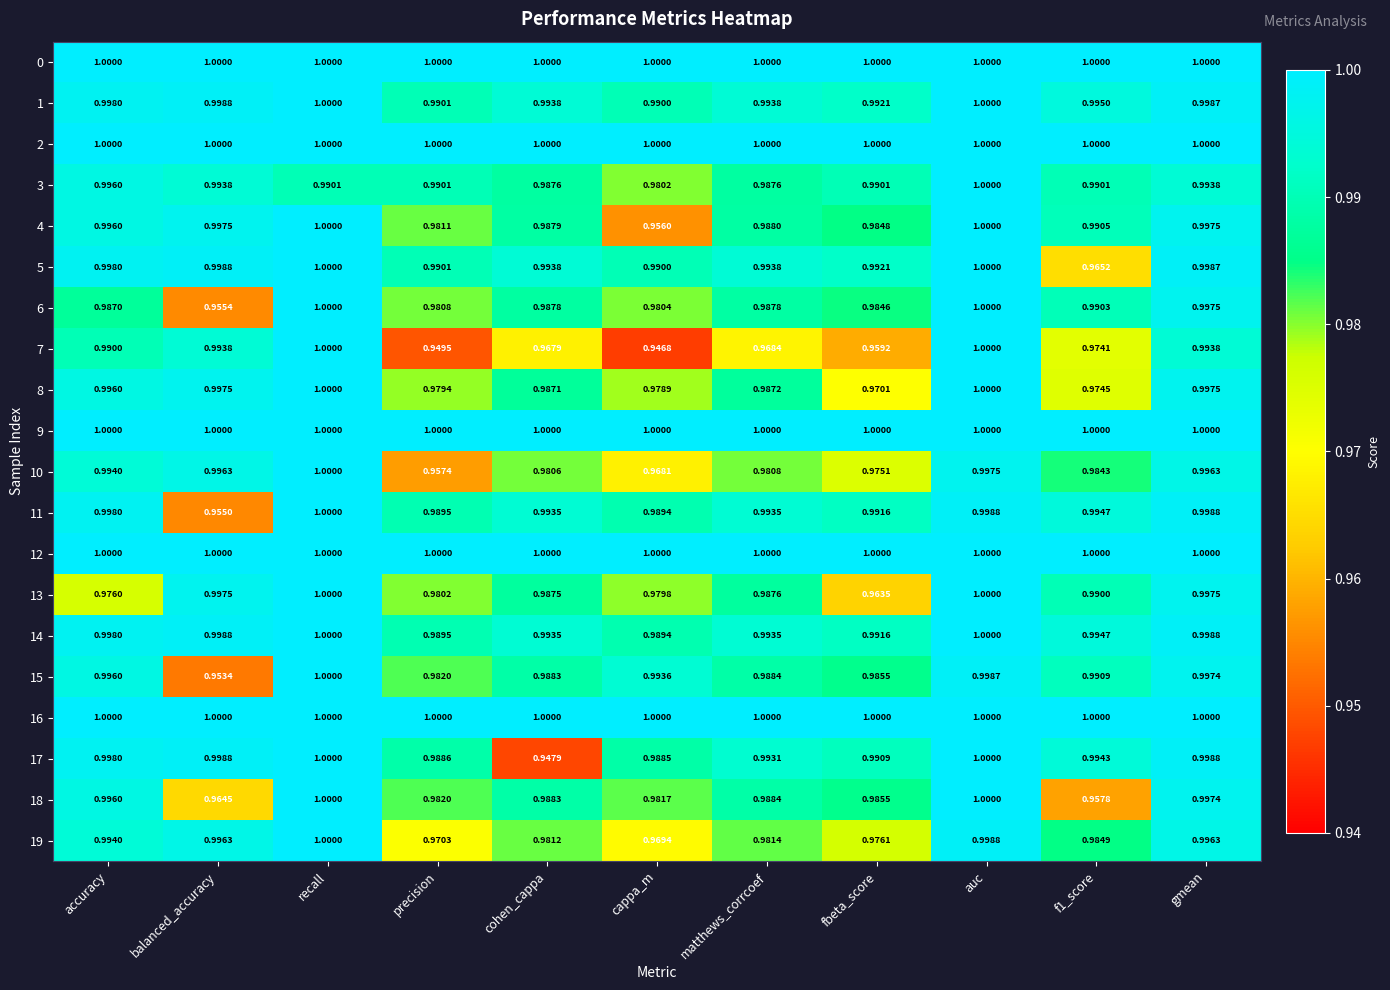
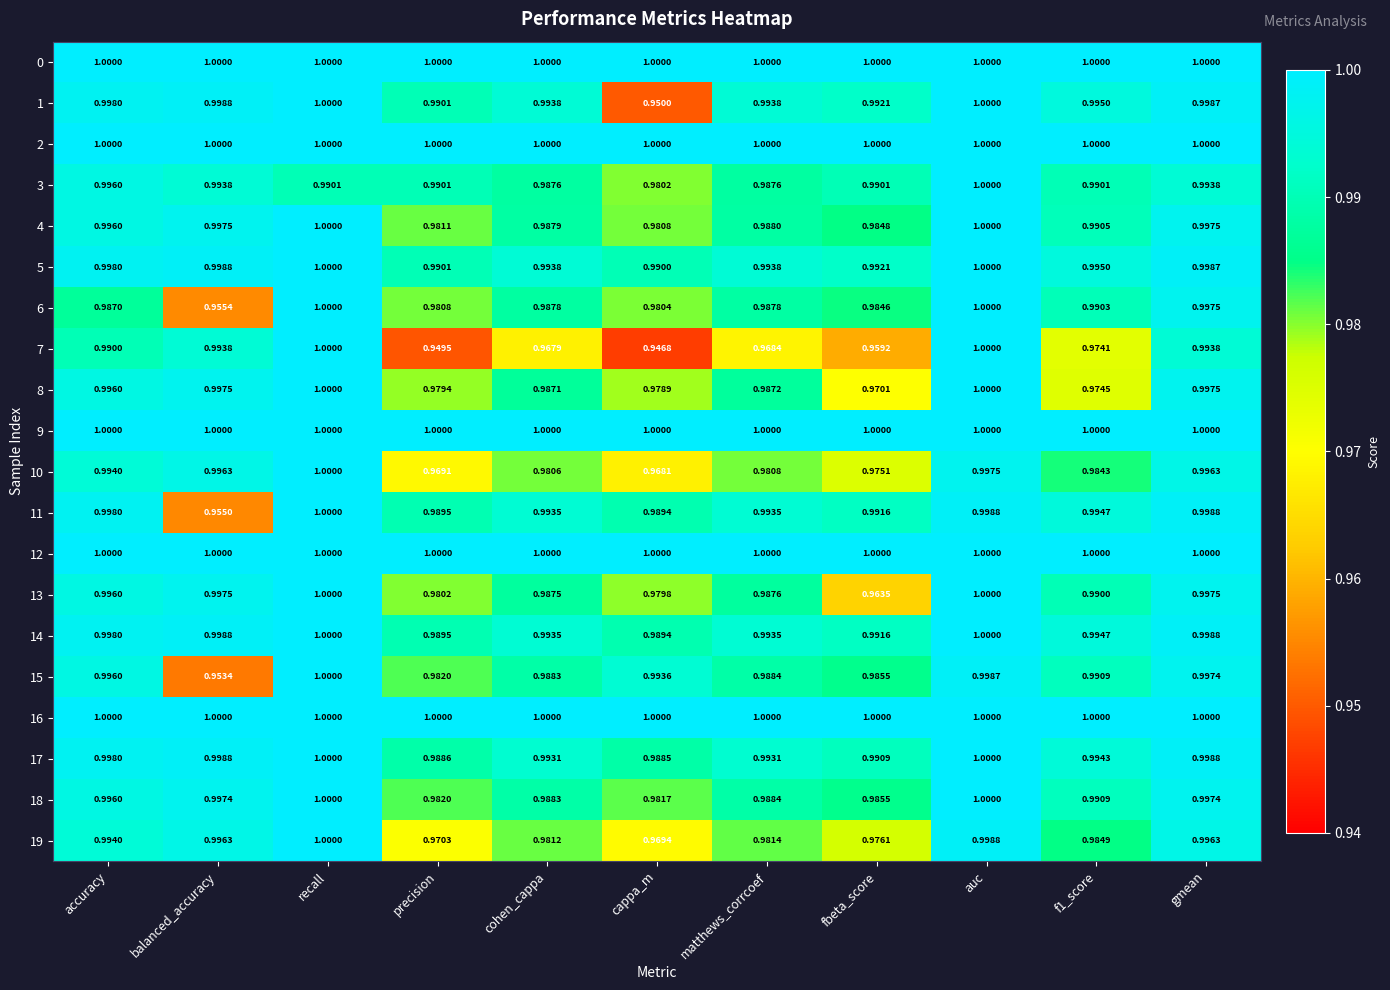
1, cappa_m: 0.9900 -> 0.9500
4, cappa_m: 0.9560 -> 0.9808
5, f1_score: 0.9652 -> 0.9950
10, precision: 0.9574 -> 0.9691
13, accuracy: 0.9760 -> 0.9960
17, cohen_cappa: 0.9479 -> 0.9931
18, balanced_accuracy: 0.9645 -> 0.9974
18, f1_score: 0.9578 -> 0.9909
